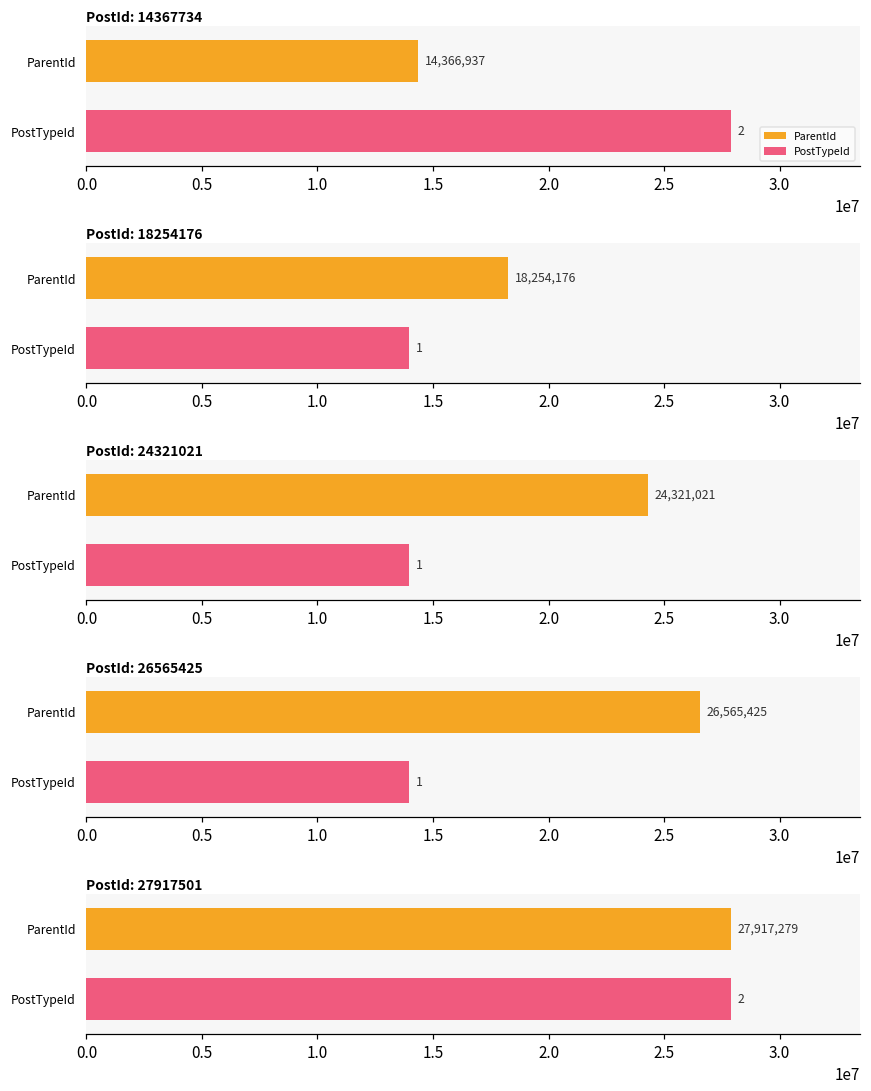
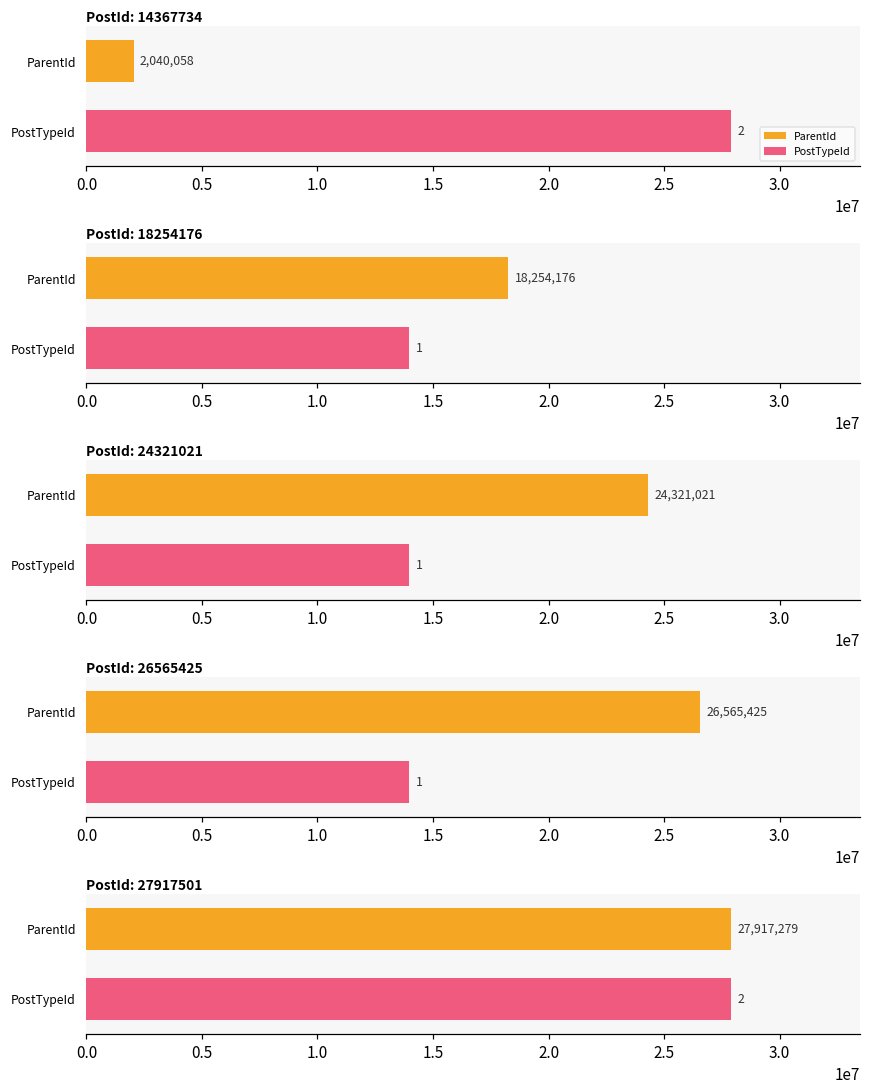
PostId: 14367734, ParentId: 14,366,937 -> 2,040,058
